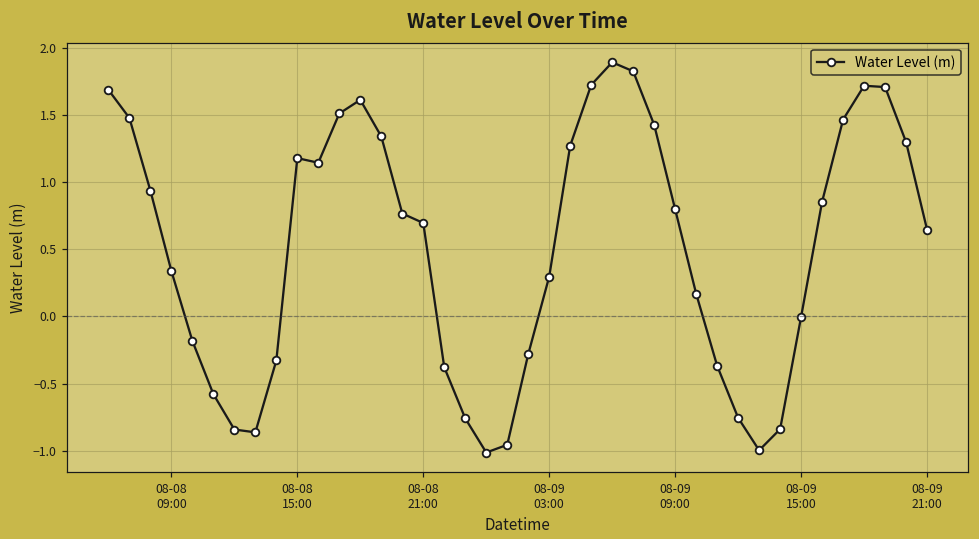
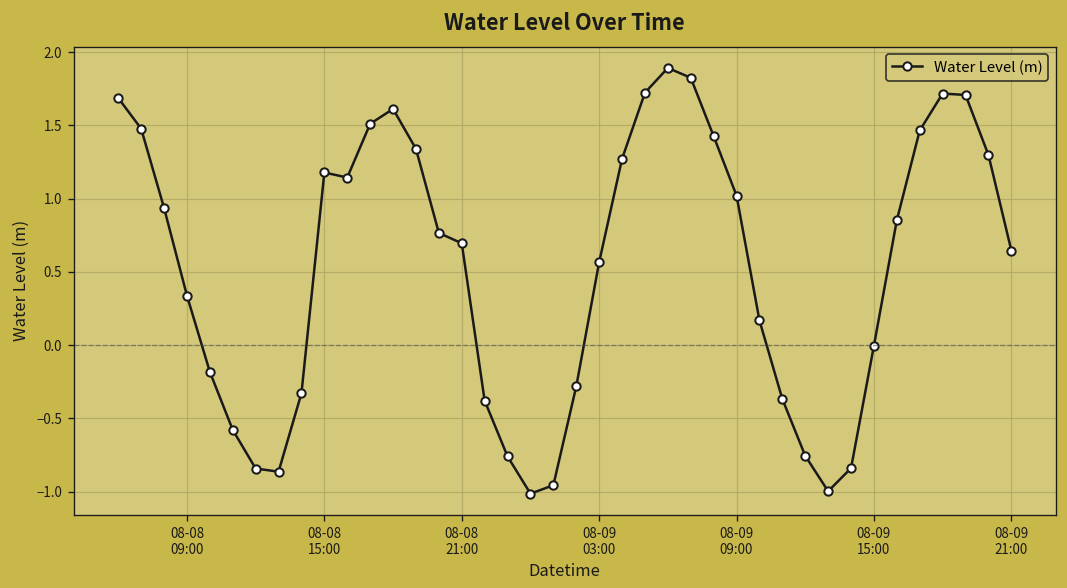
08-09 03:00: 0.30 -> 0.57
08-09 09:00: 0.80 -> 1.02
